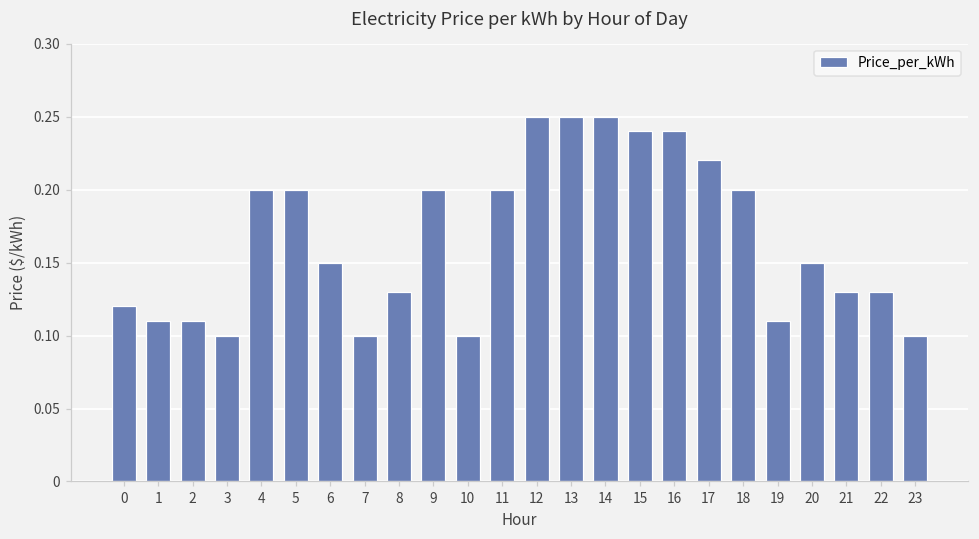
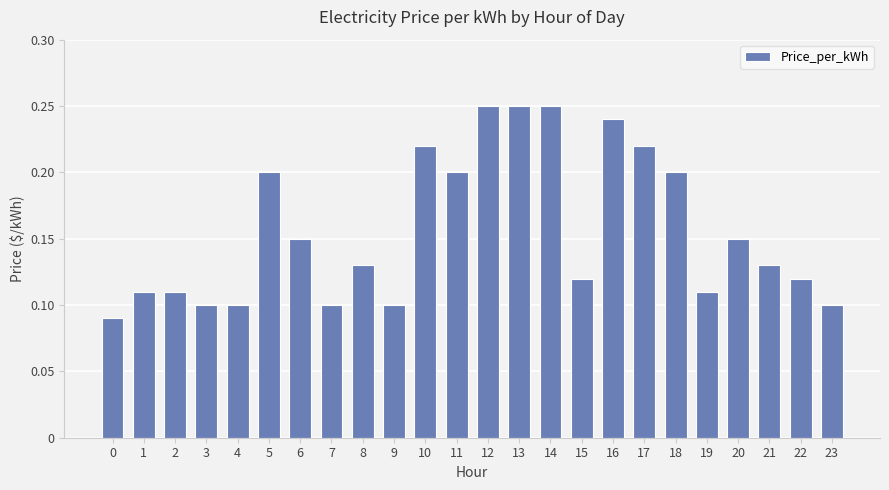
0: 0.12 -> 0.09
4: 0.2 -> 0.1
9: 0.2 -> 0.1
10: 0.10 -> 0.22
15: 0.24 -> 0.12
22: 0.13 -> 0.12
